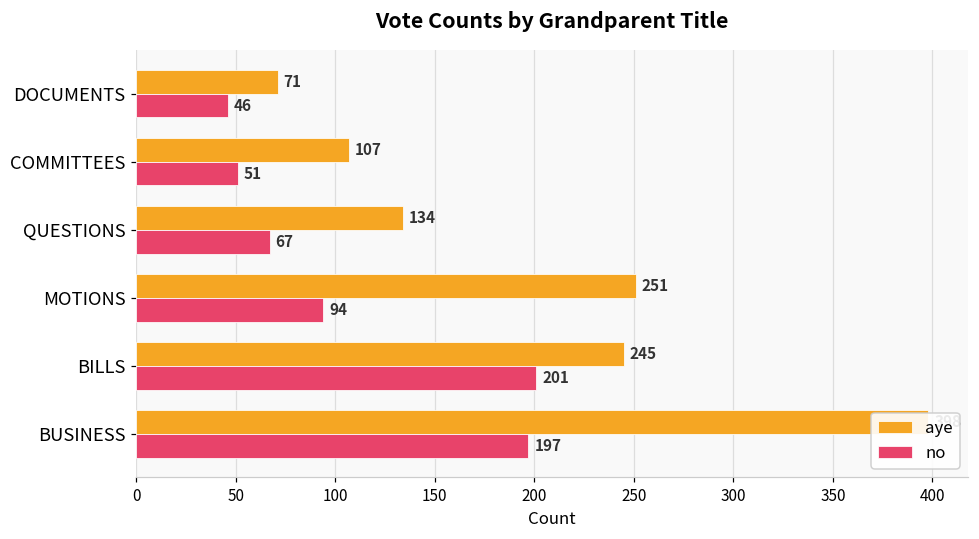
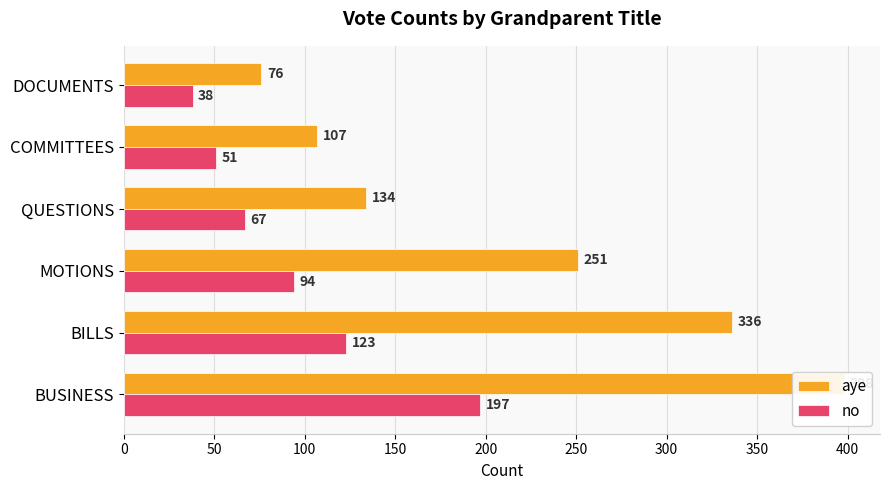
aye, DOCUMENTS: 71 -> 76
no, DOCUMENTS: 46 -> 38
aye, BILLS: 245 -> 336
no, BILLS: 201 -> 123
